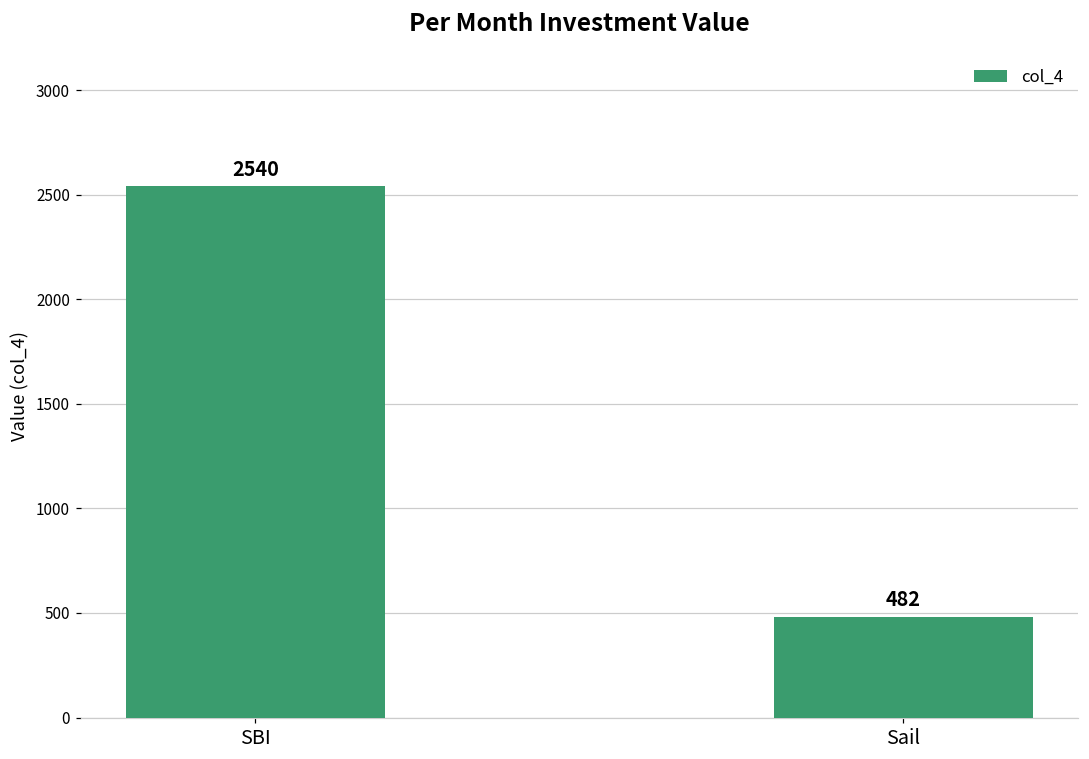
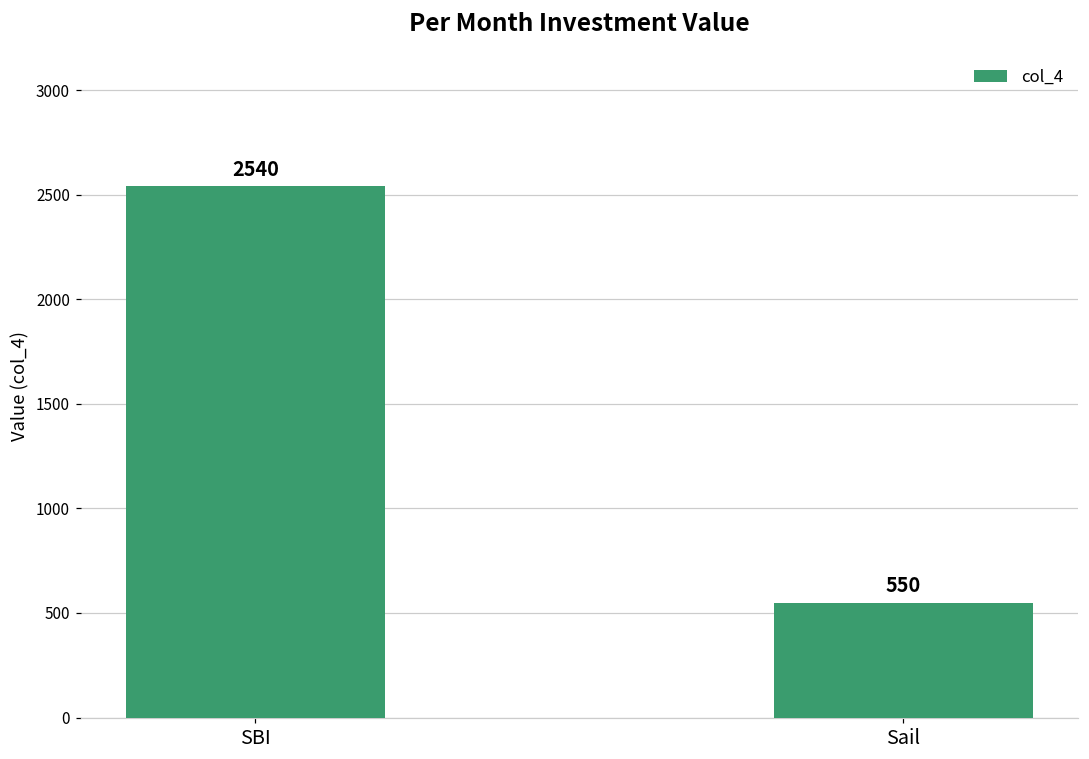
Sail: 482 -> 550
